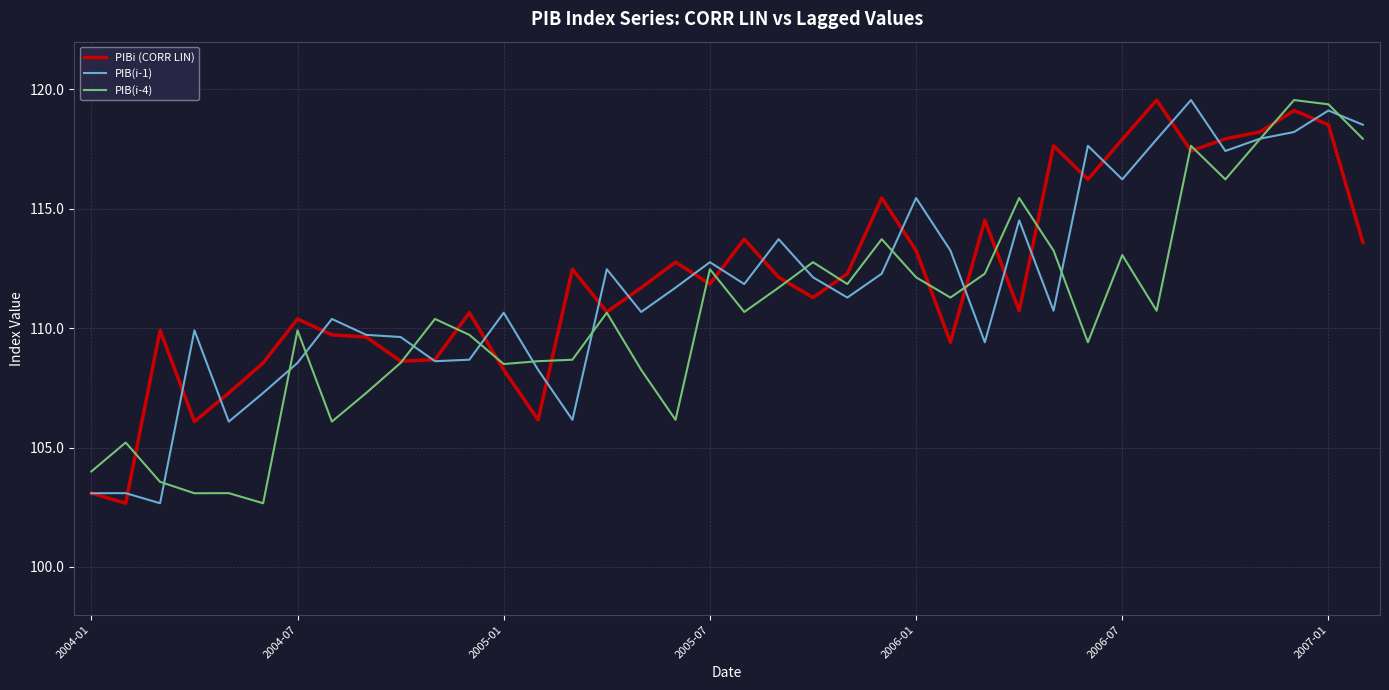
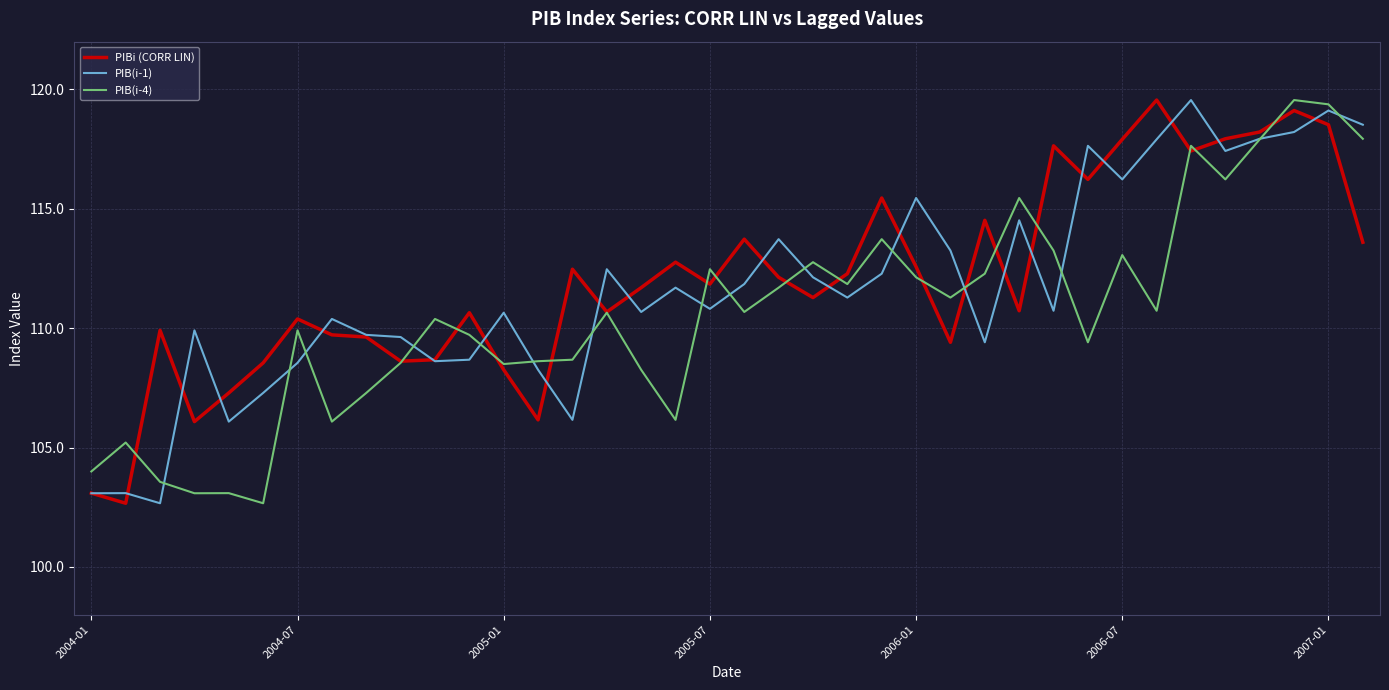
PIB(i-1), 2005-07: 112.8 -> 110.8
PIBi (CORR LIN), 2006-01: 113.3 -> 112.6
